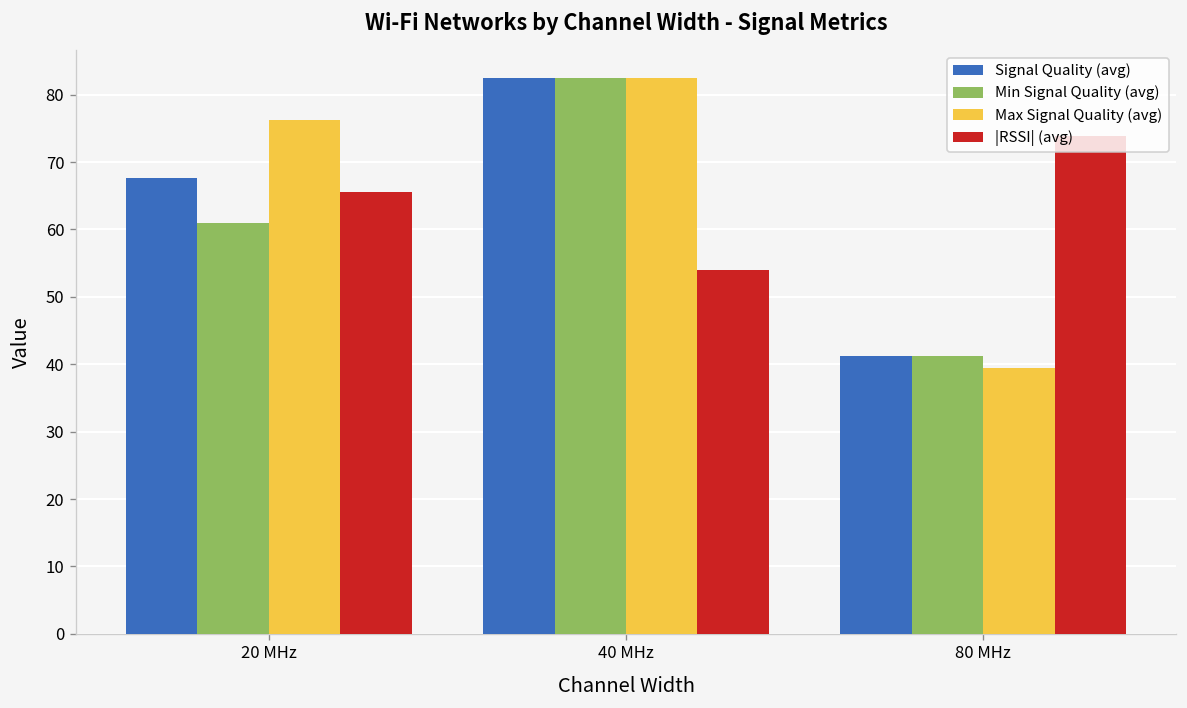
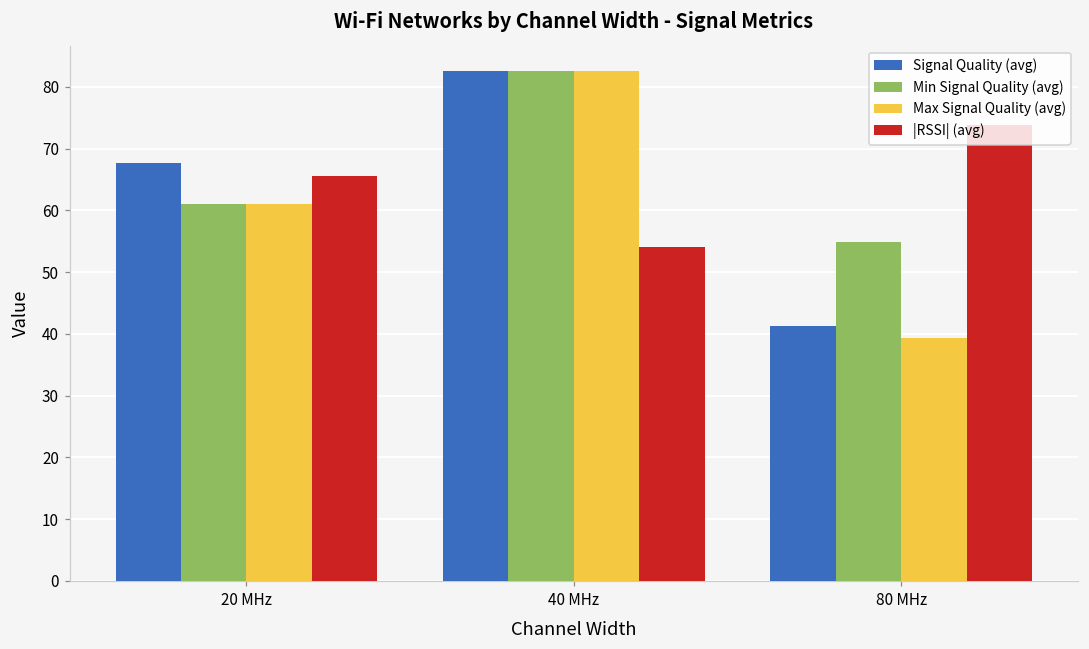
Max Signal Quality (avg), 20 MHz: 76 -> 61
Min Signal Quality (avg), 80 MHz: 41 -> 55
